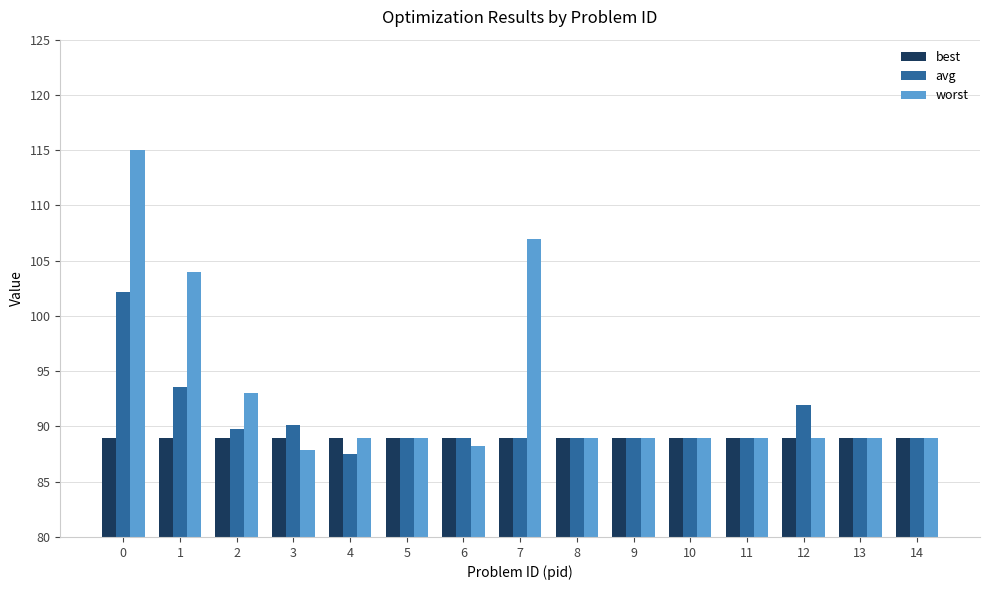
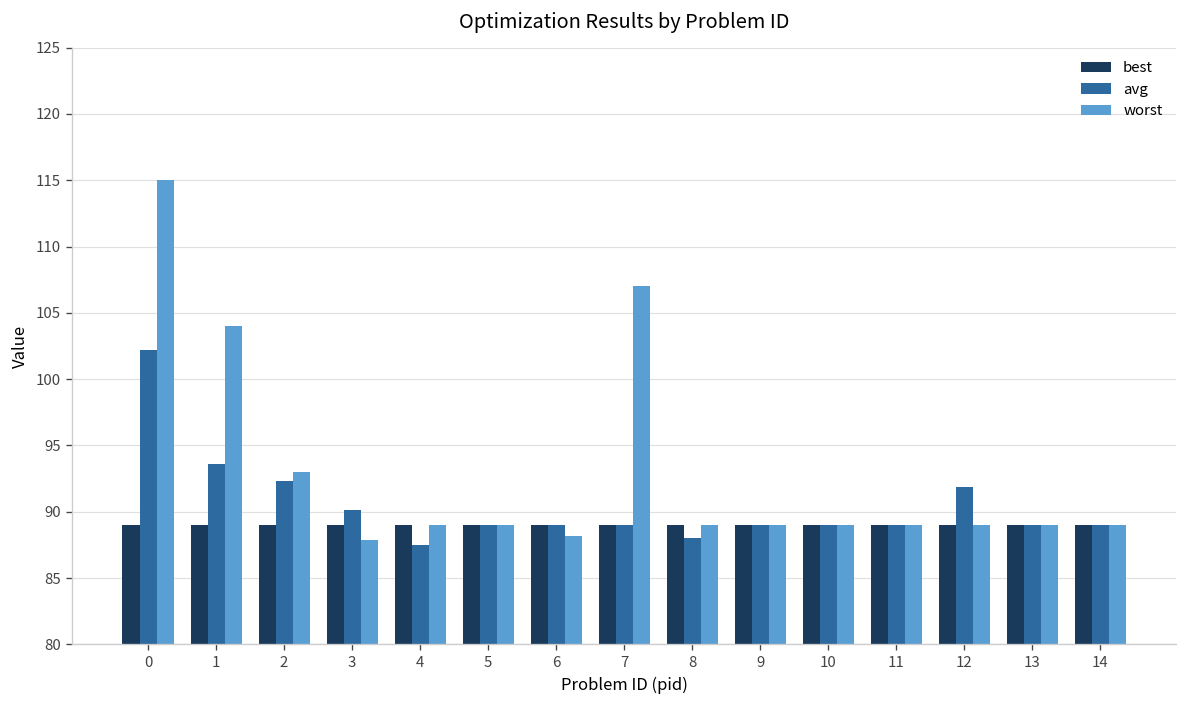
avg, 2: 89.8 -> 92.3
avg, 8: 89 -> 88
